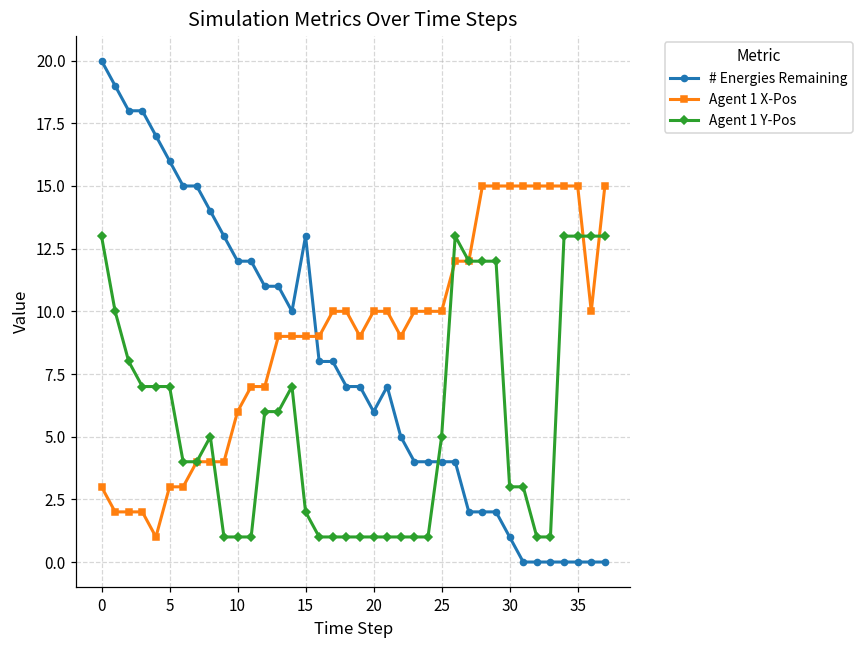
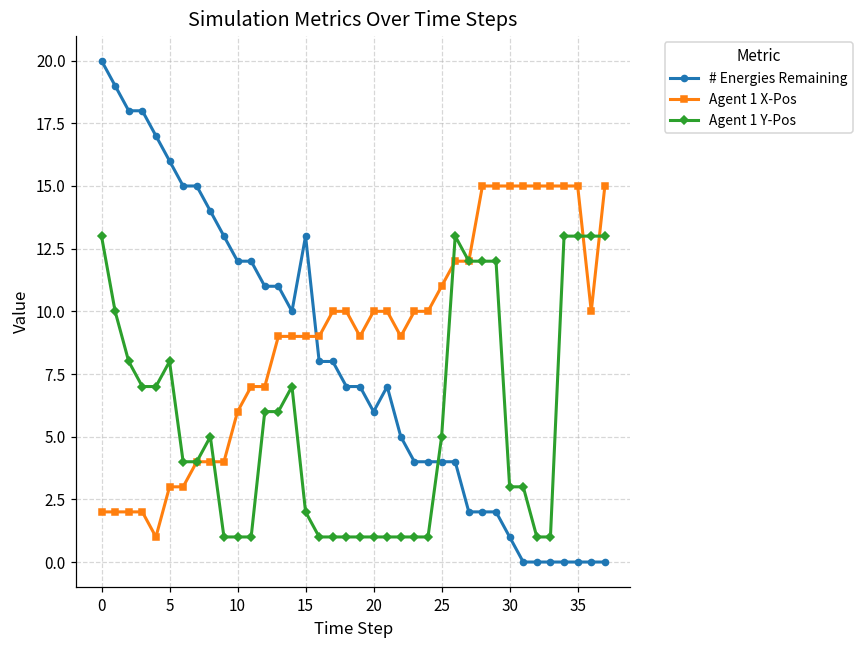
Agent 1 X-Pos, 0: 3 -> 2
Agent 1 Y-Pos, 5: 7 -> 8
Agent 1 X-Pos, 25: 10 -> 11
